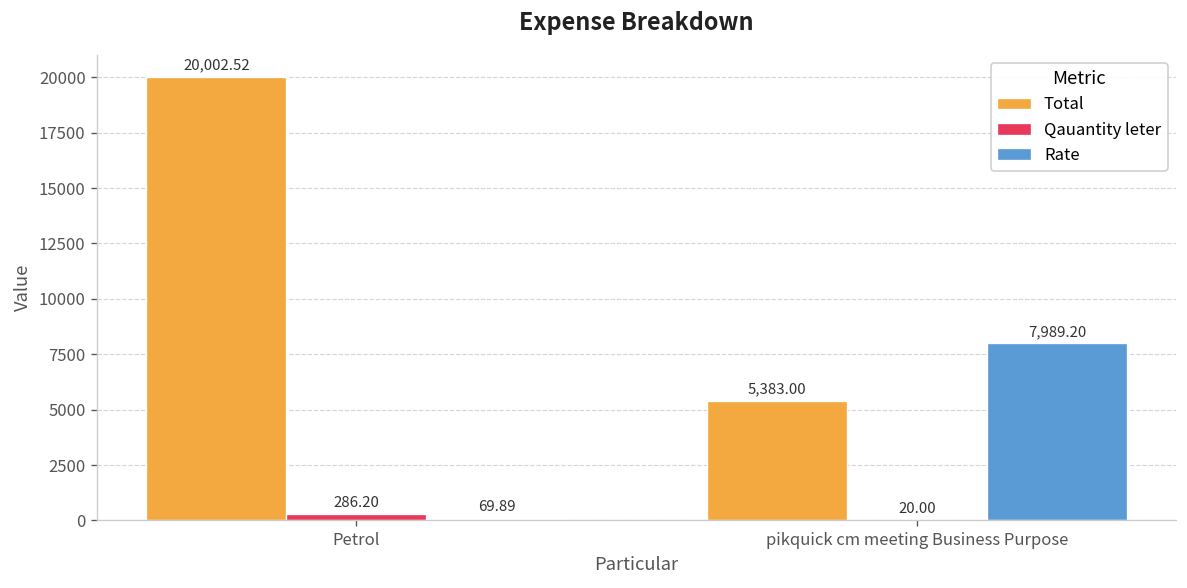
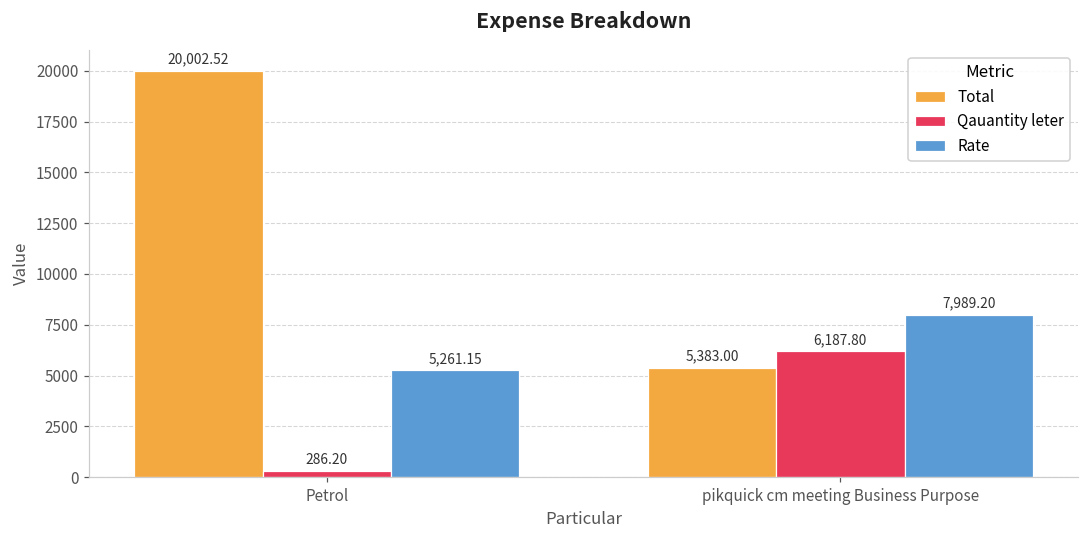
Rate, Petrol: 69.89 -> 5,261.15
Qauantity leter, pikquick cm meeting Business Purpose: 20.00 -> 6,187.80
